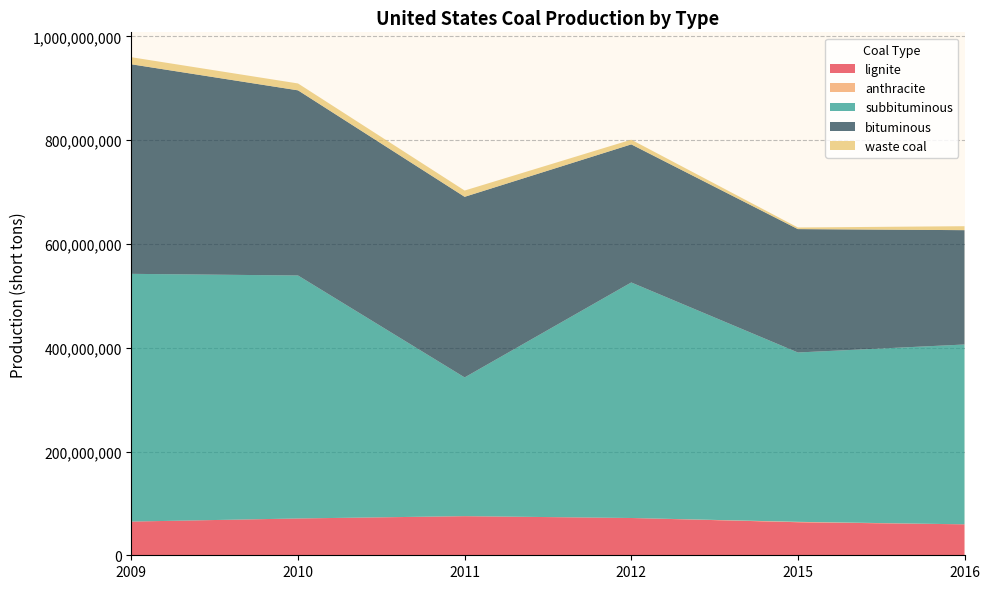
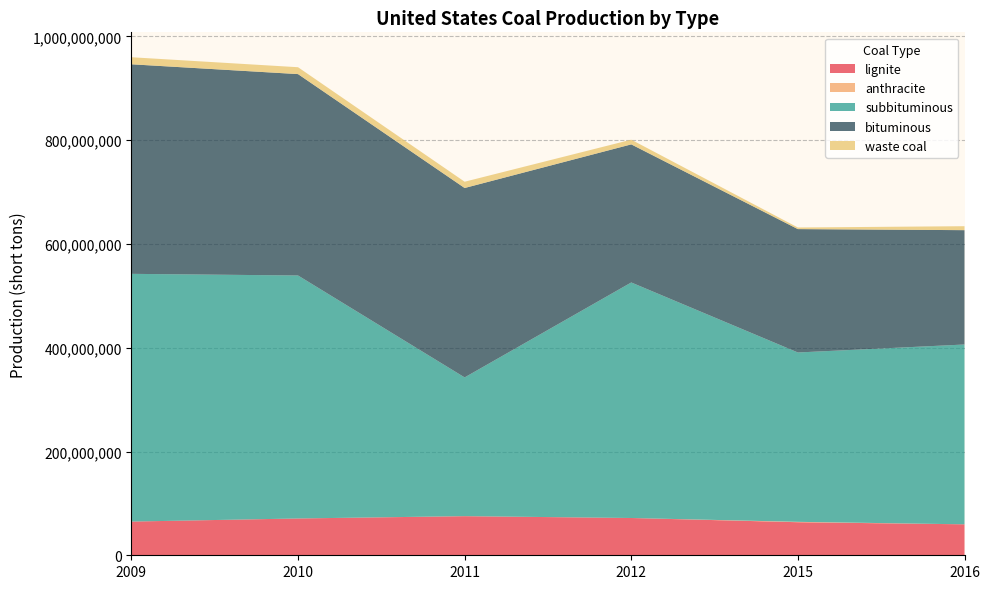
bituminous, 2010: 360,000,000 -> 390,000,000
bituminous, 2011: 350,000,000 -> 370,000,000
